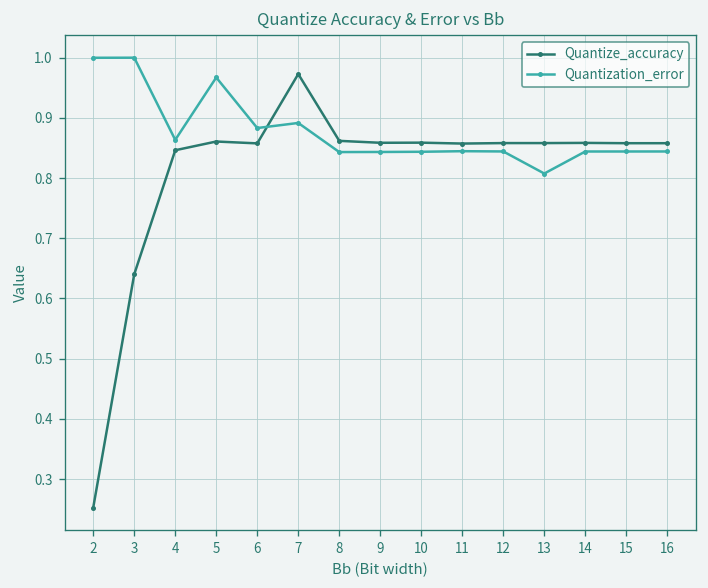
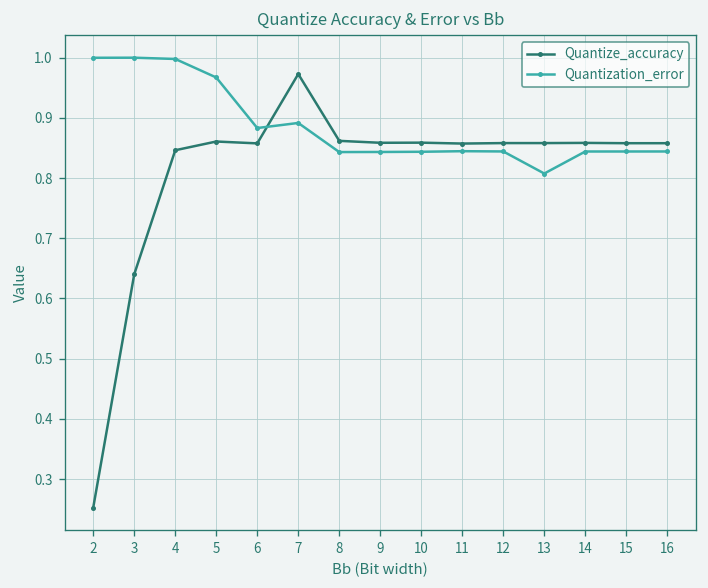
Quantization_error, 4: 0.86 -> 1.00
